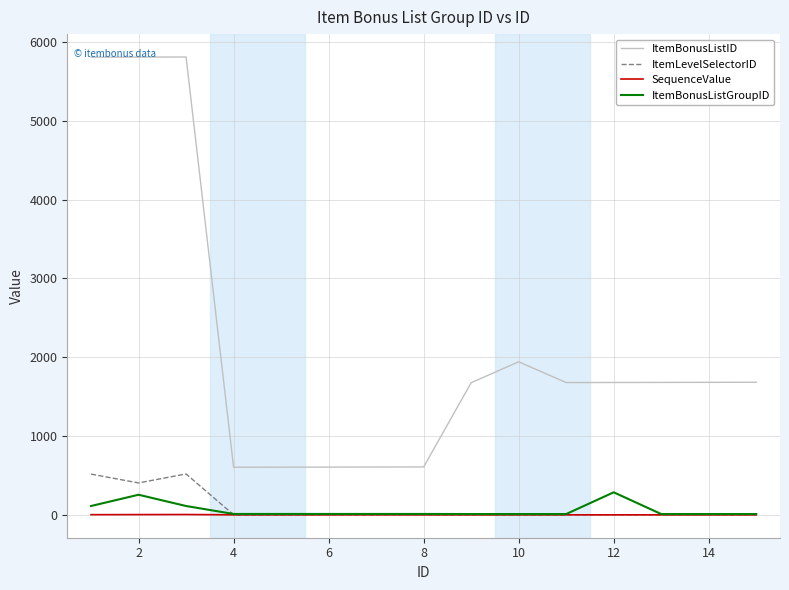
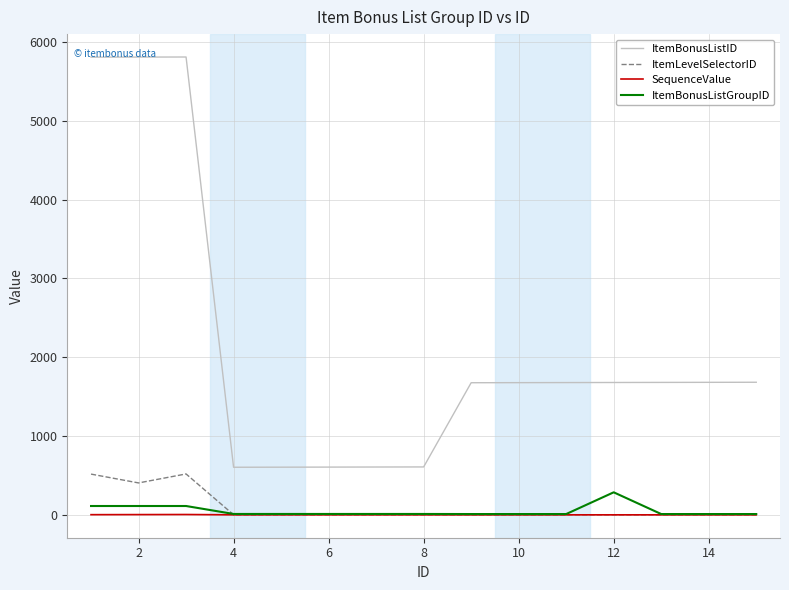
ItemBonusListGroupID, 2: 300 -> 100
ItemBonusListID, 10: 1900 -> 1700
